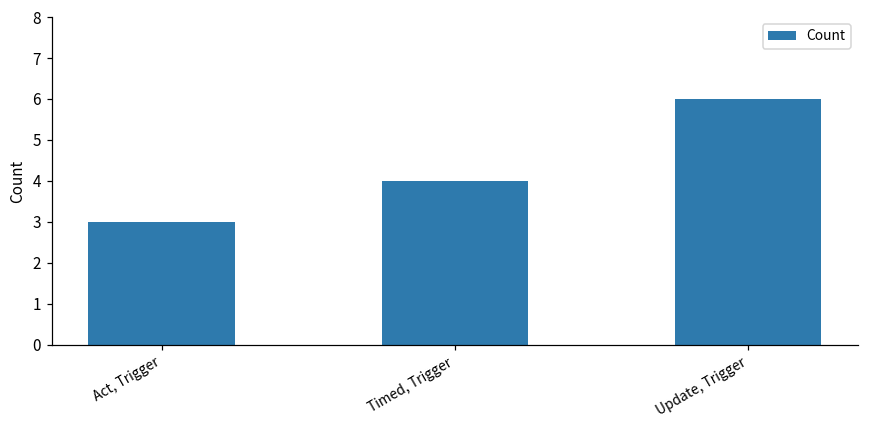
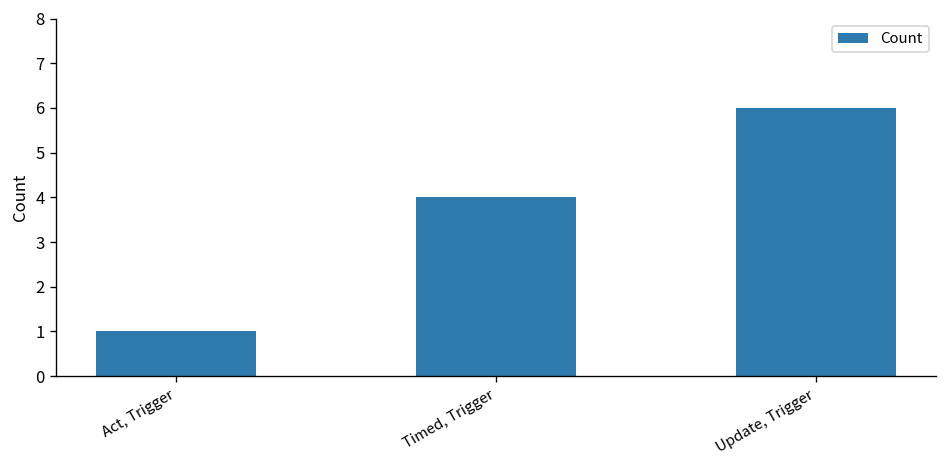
Act, Trigger: 3 -> 1
